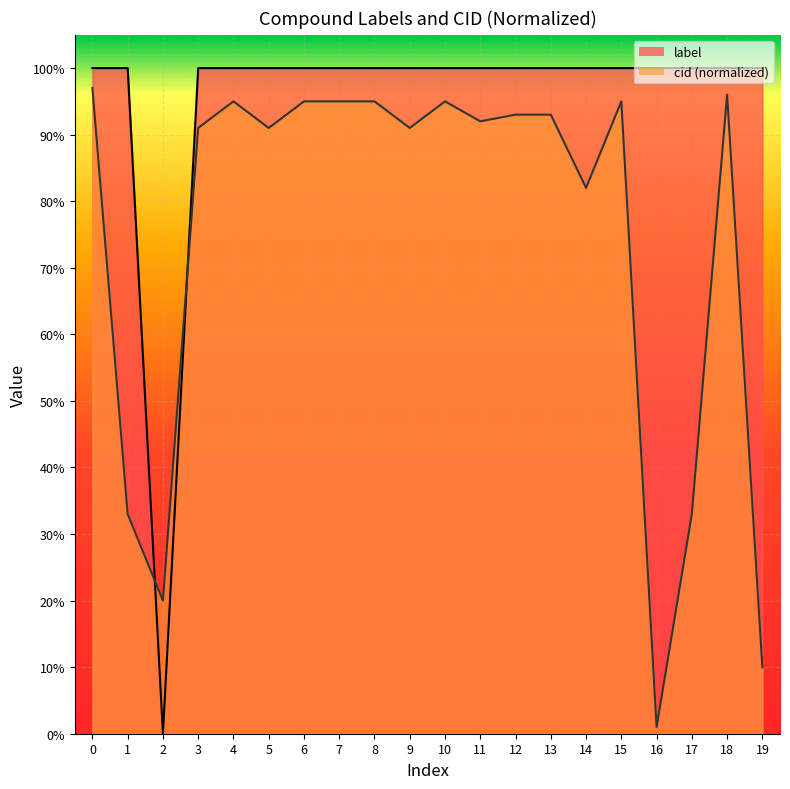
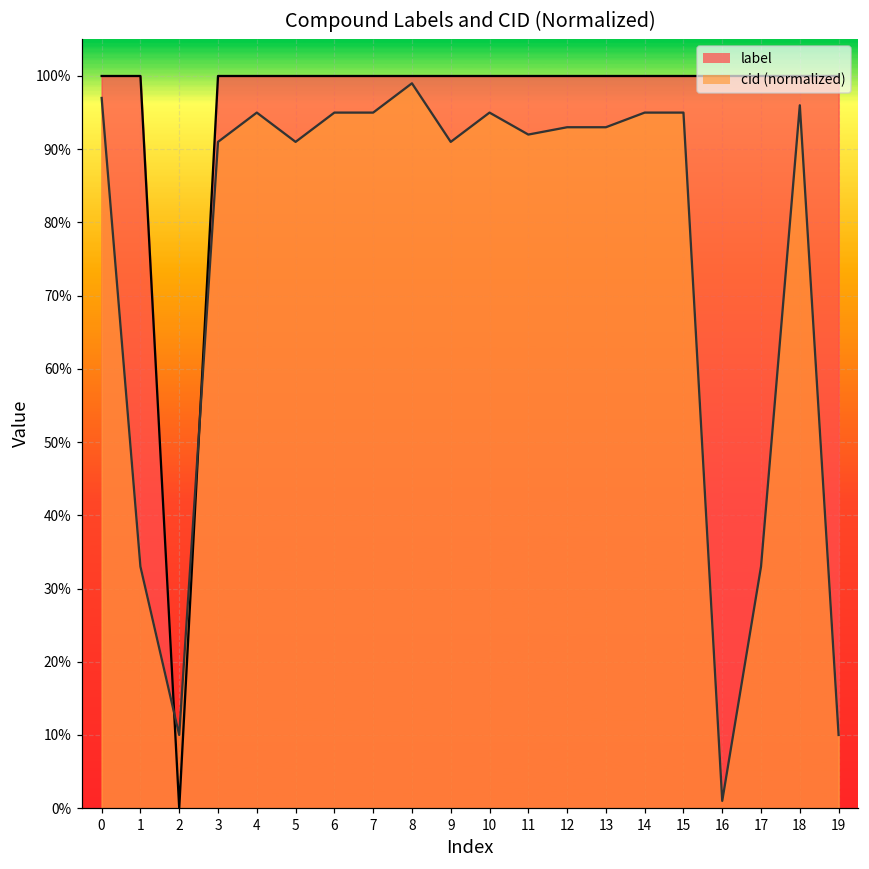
cid (normalized), 2: 20% -> 10%
cid (normalized), 8: 95% -> 99%
cid (normalized), 14: 82% -> 95%
